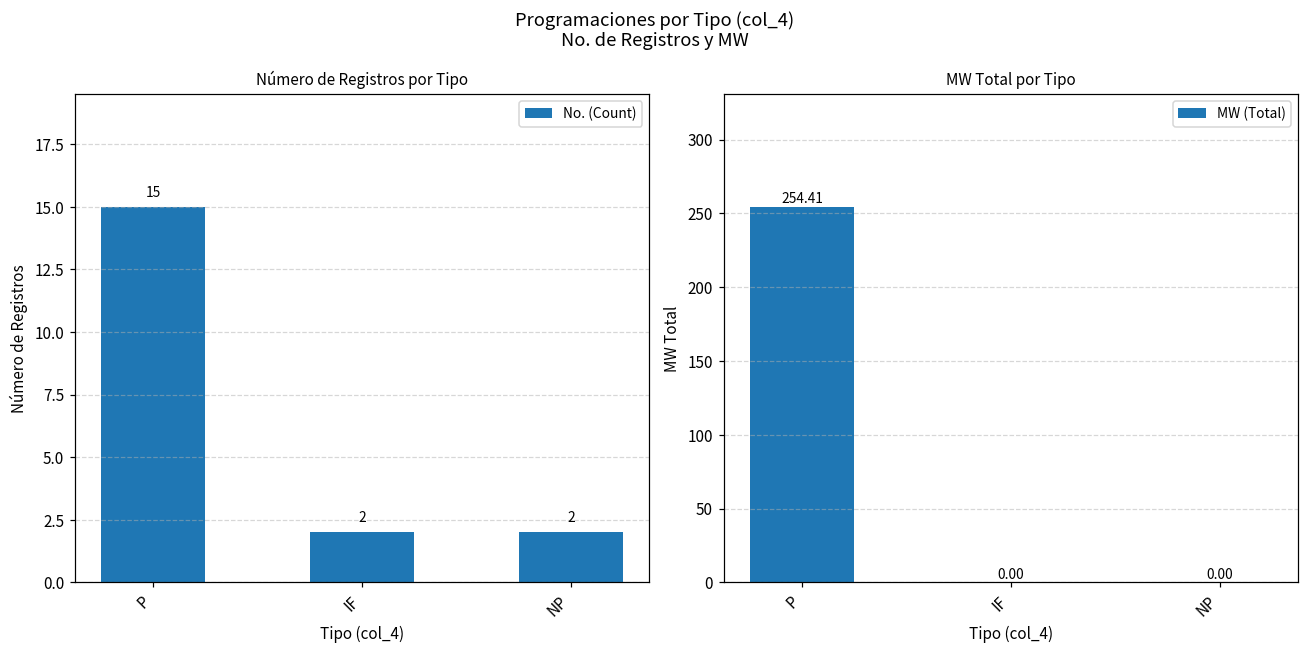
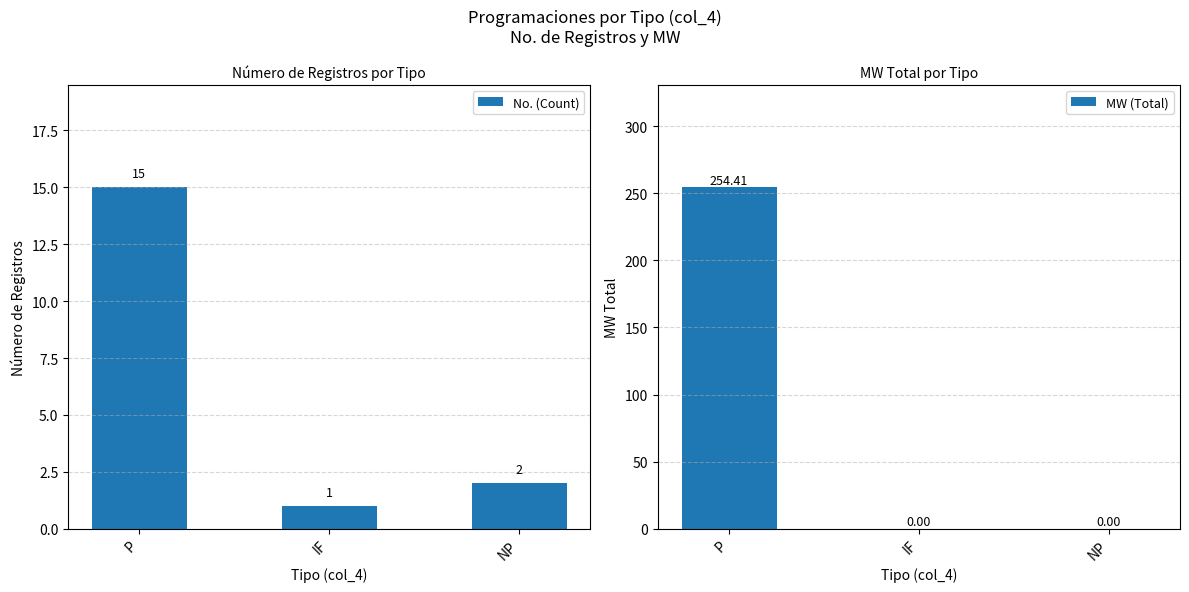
Número de Registros por Tipo, IF: 2 -> 1
